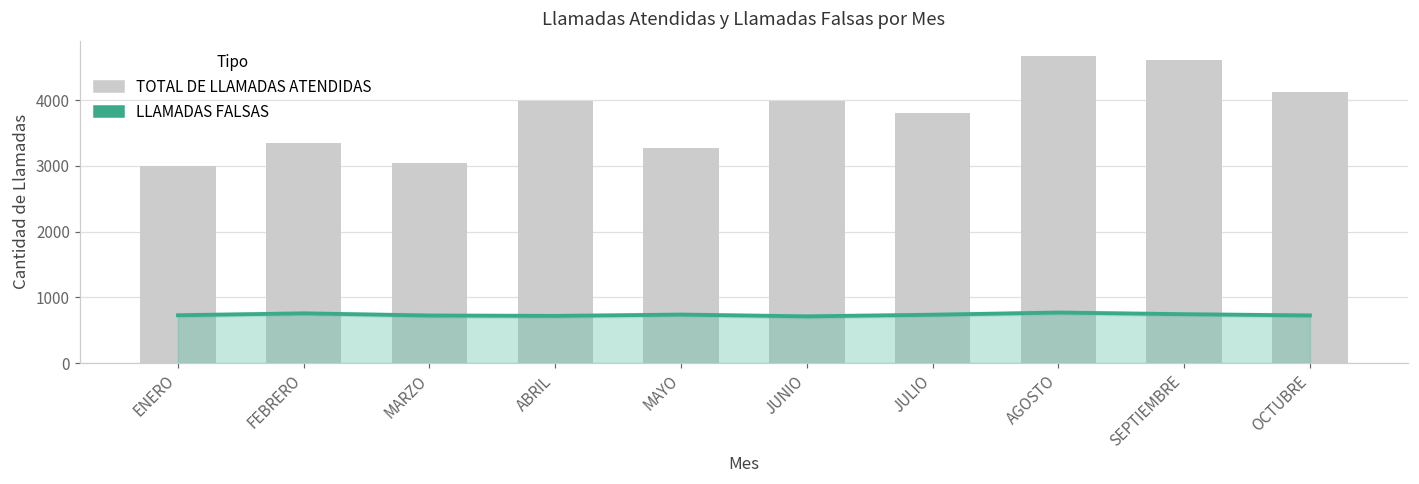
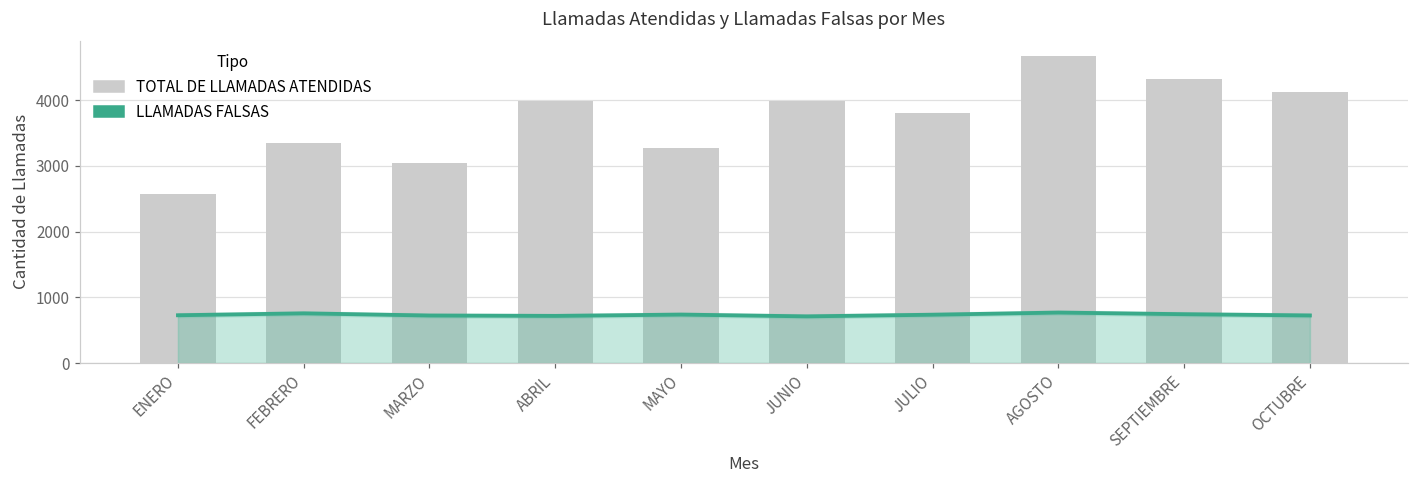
TOTAL DE LLAMADAS ATENDIDAS, ENERO: 3000 -> 2600
TOTAL DE LLAMADAS ATENDIDAS, SEPTIEMBRE: 4600 -> 4300
